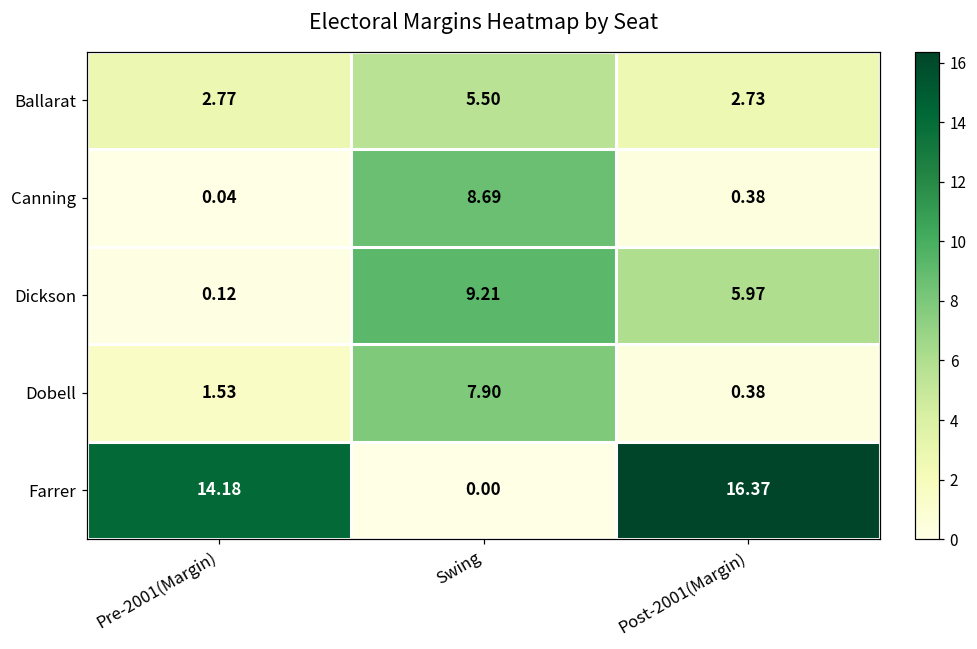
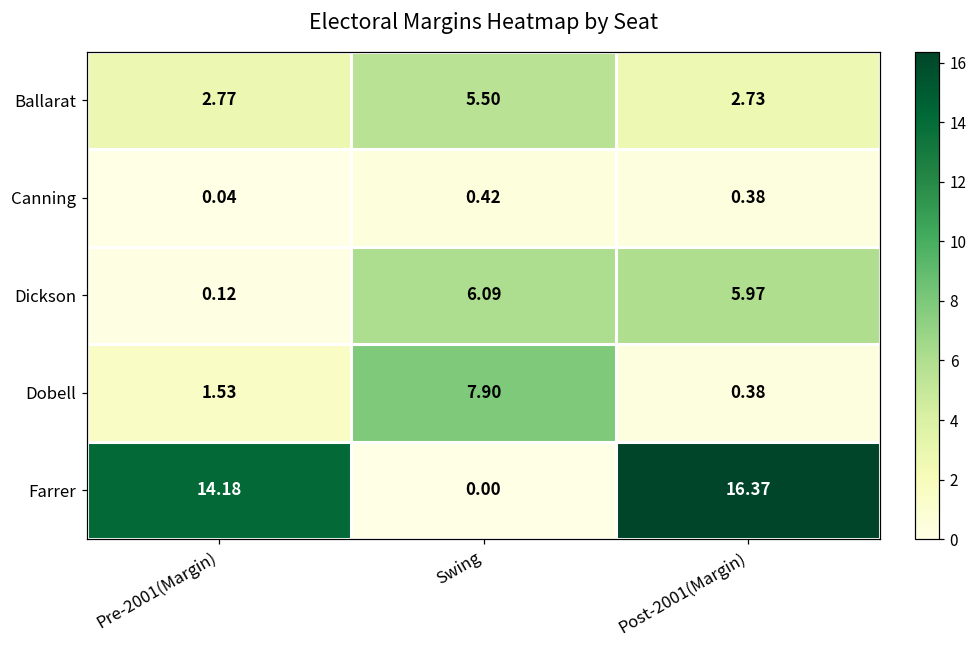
Canning, Swing: 8.69 -> 0.42
Dickson, Swing: 9.21 -> 6.09
